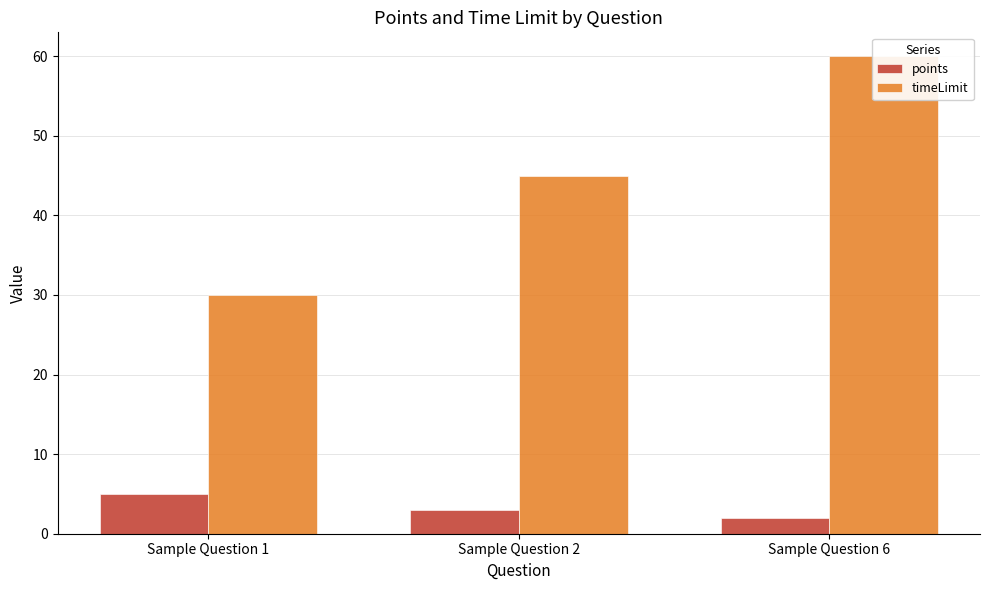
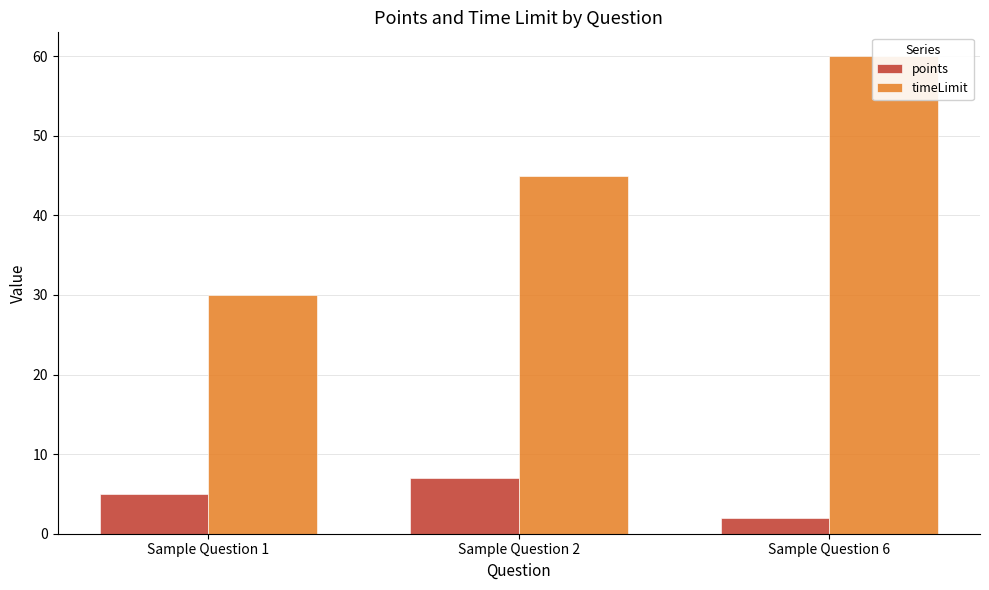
points, Sample Question 2: 3 -> 7
